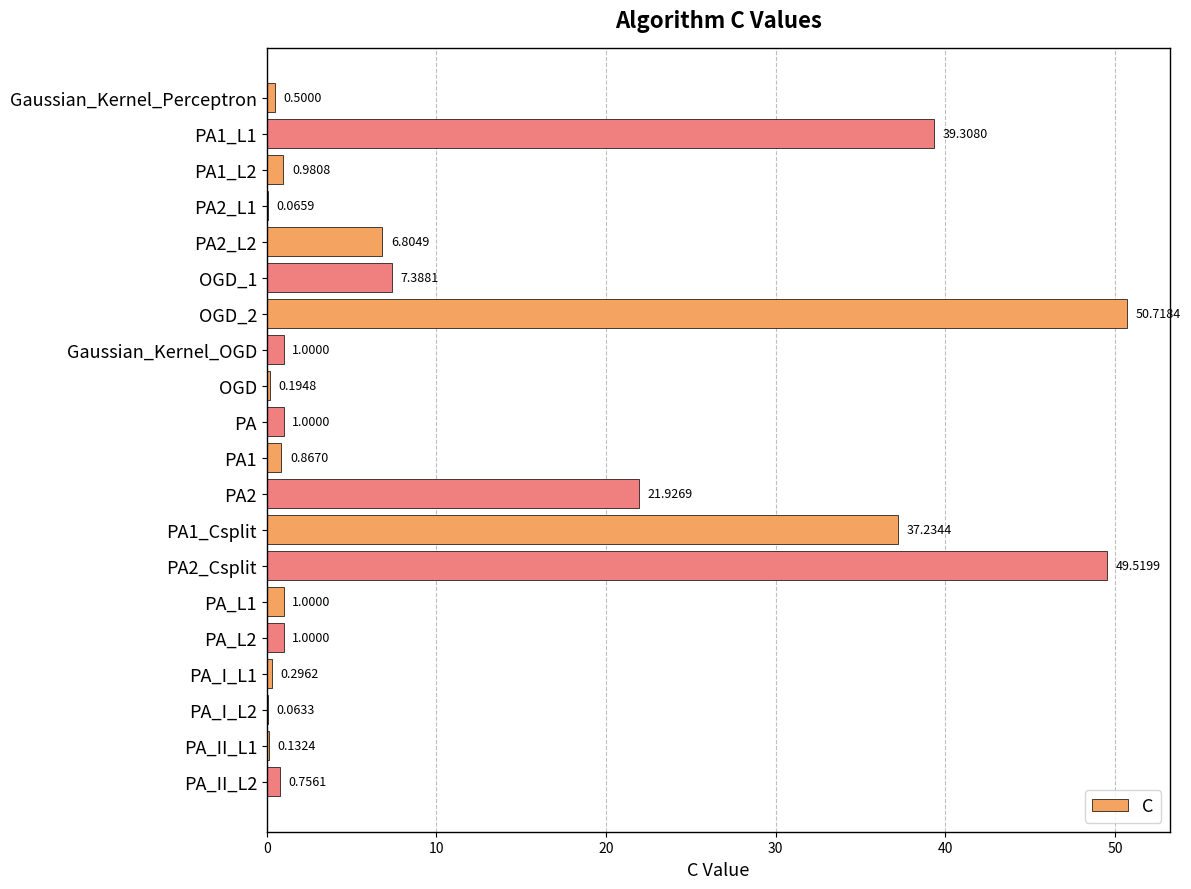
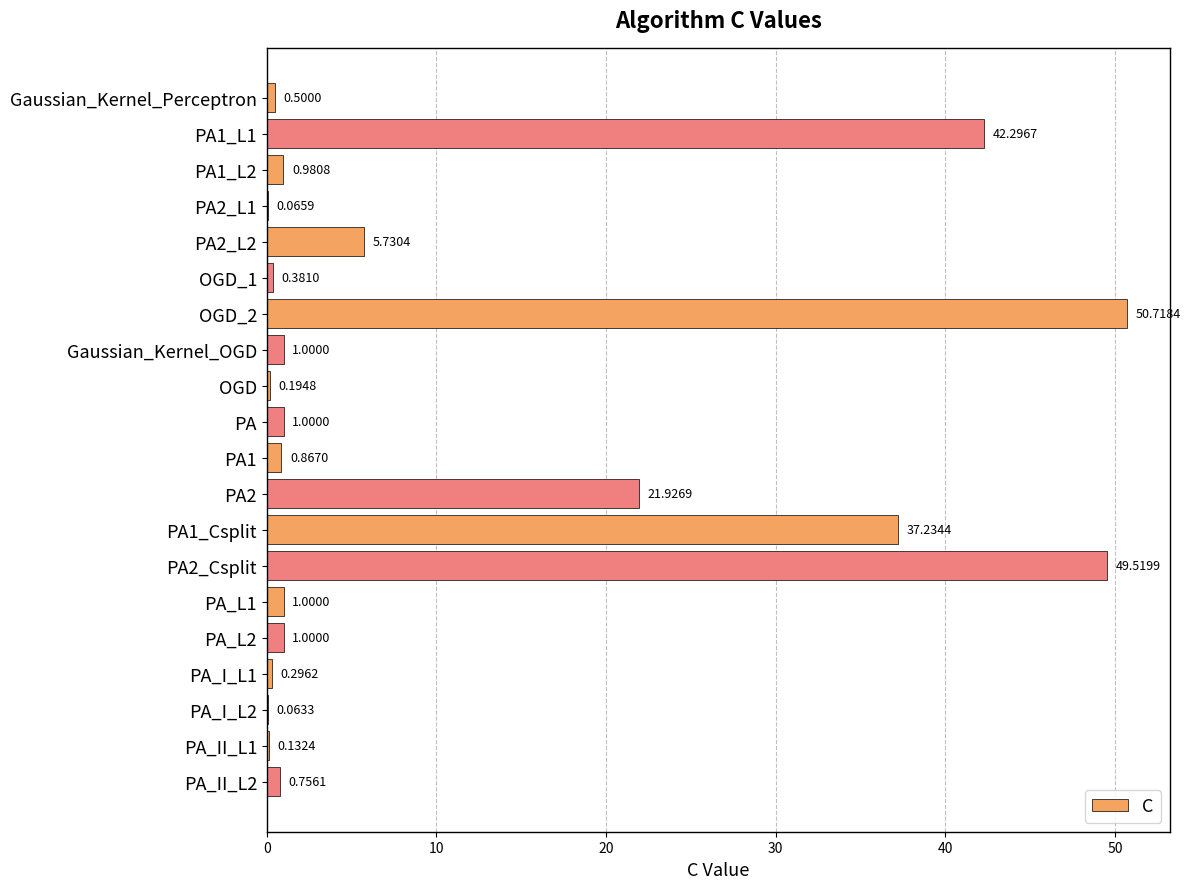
PA1_L1: 39.3080 -> 42.2967
PA2_L2: 6.8049 -> 5.7304
OGD_1: 7.3881 -> 0.3810
